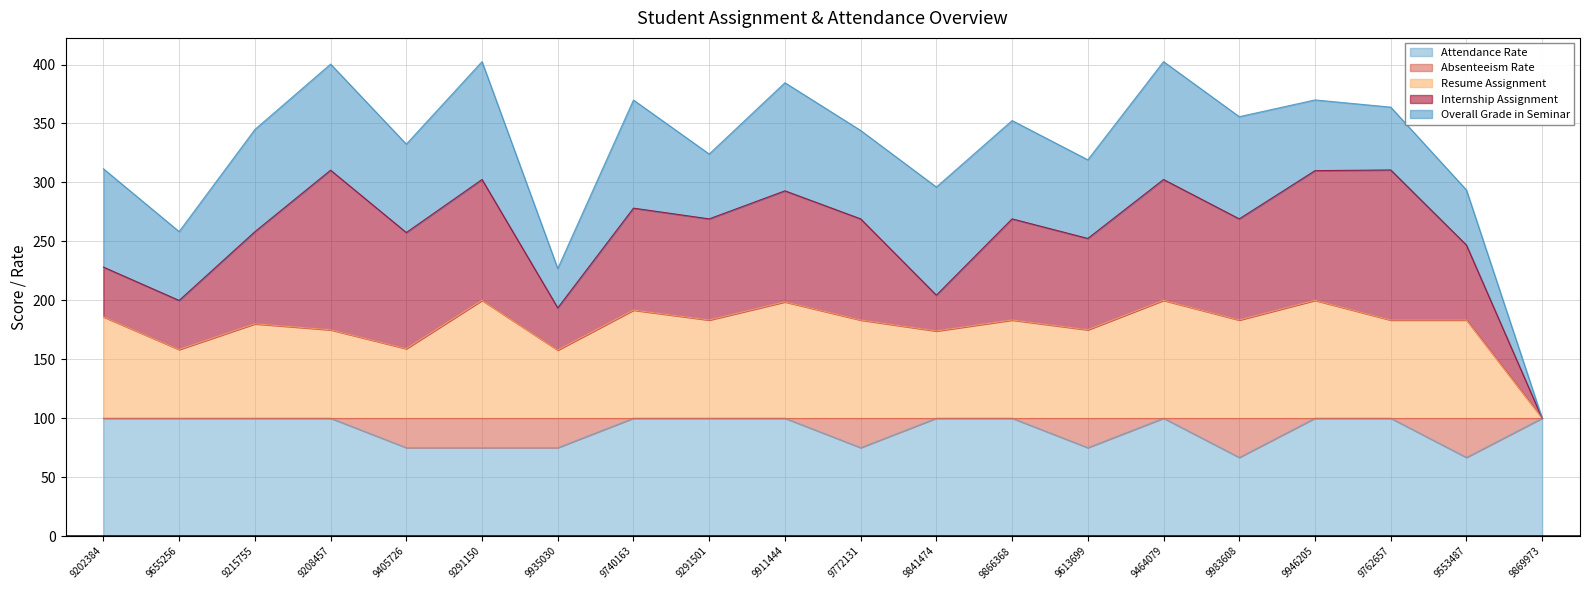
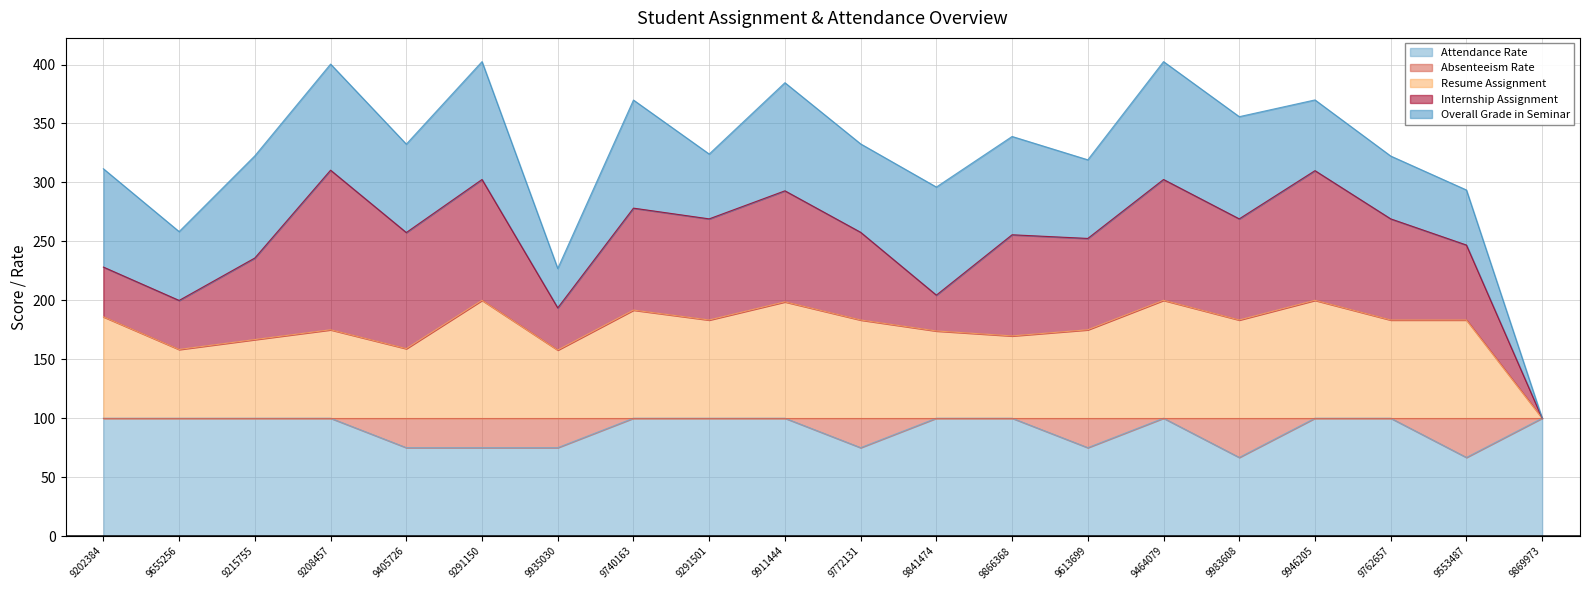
Resume Assignment, 9215755: 180 -> 167
Internship Assignment, 9215755: 78 -> 69
Internship Assignment, 9772131: 86 -> 74
Resume Assignment, 9866368: 183 -> 170
Internship Assignment, 9762657: 127 -> 86
